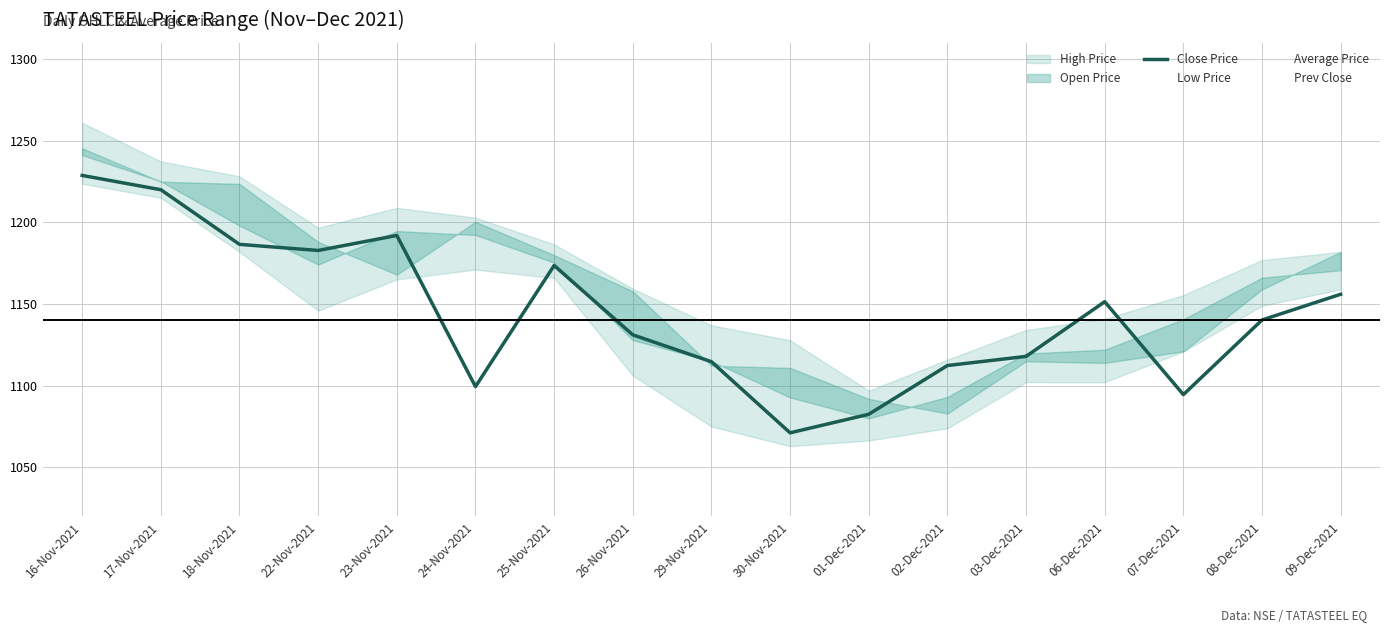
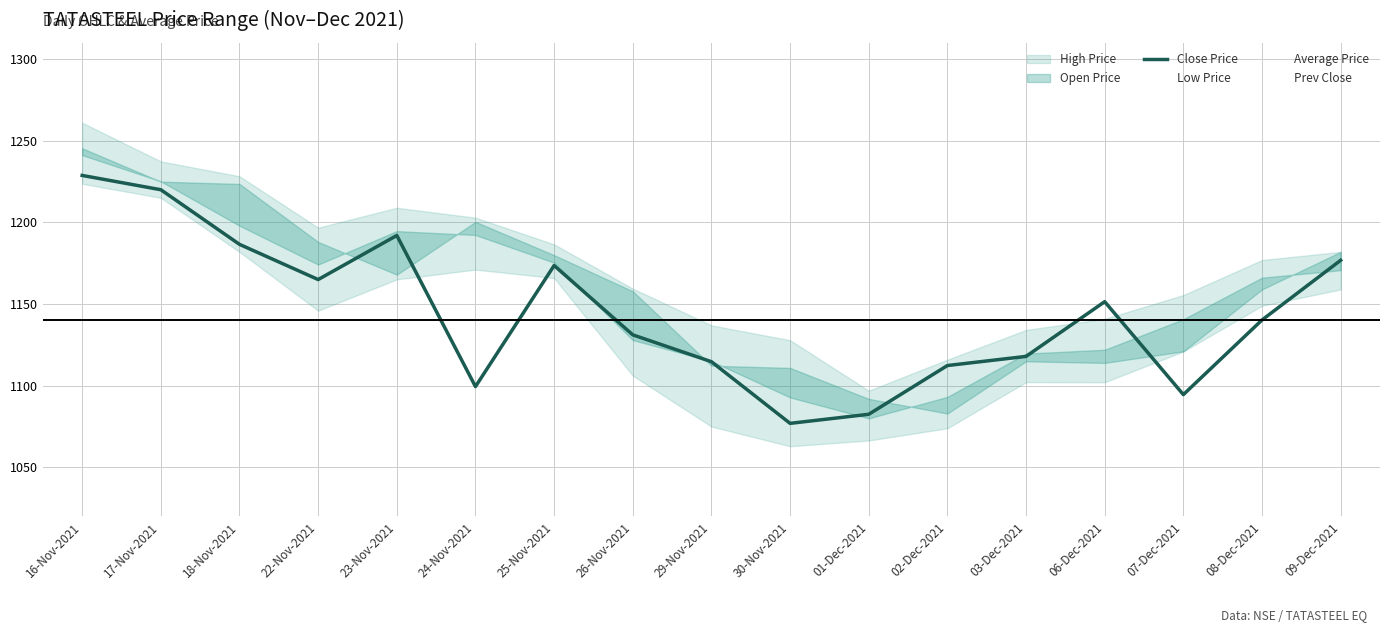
Close Price, 22-Nov-2021: 1183 -> 1165
Close Price, 30-Nov-2021: 1071 -> 1077
Close Price, 09-Dec-2021: 1156 -> 1177
